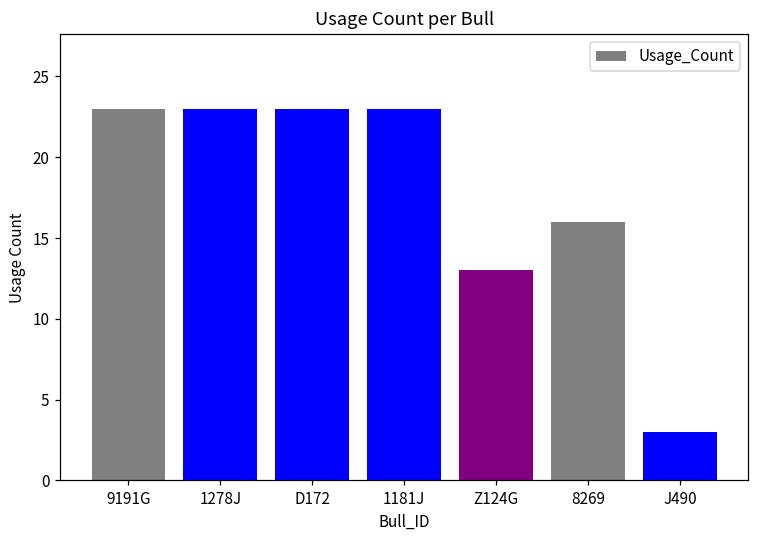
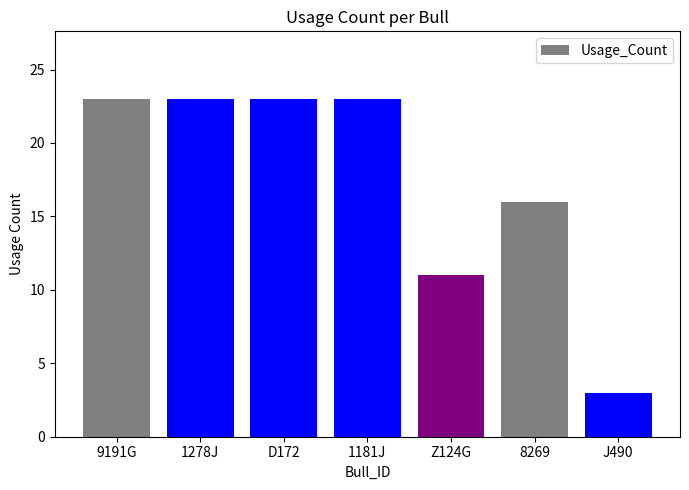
Z124G: 13 -> 11
